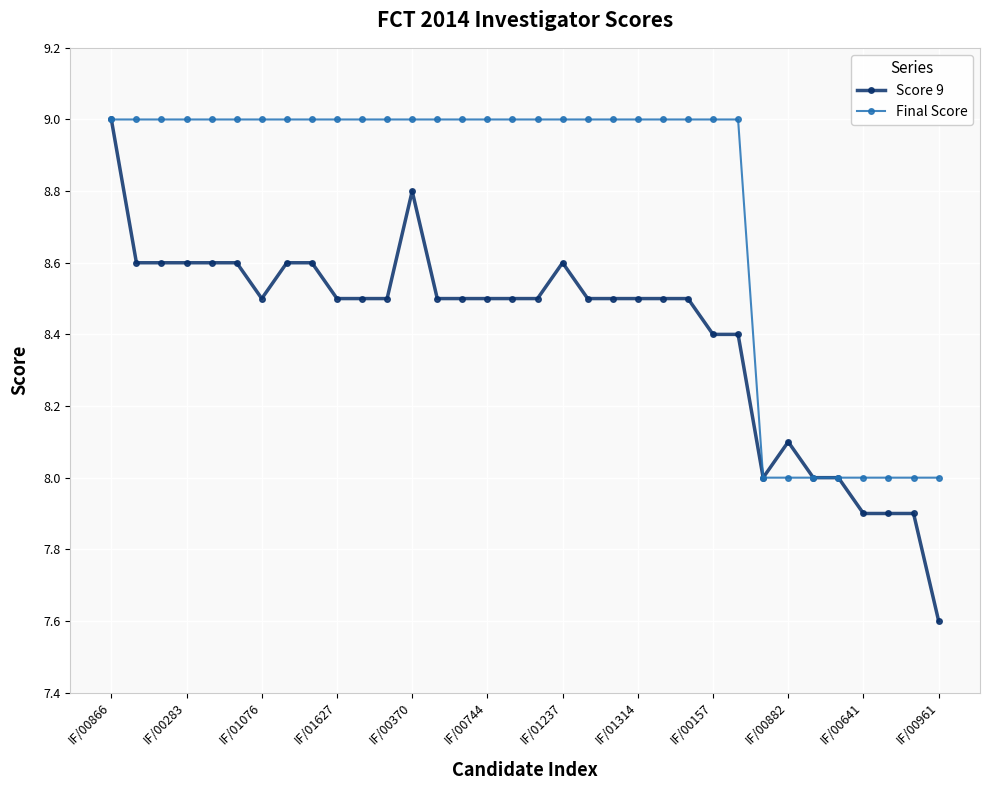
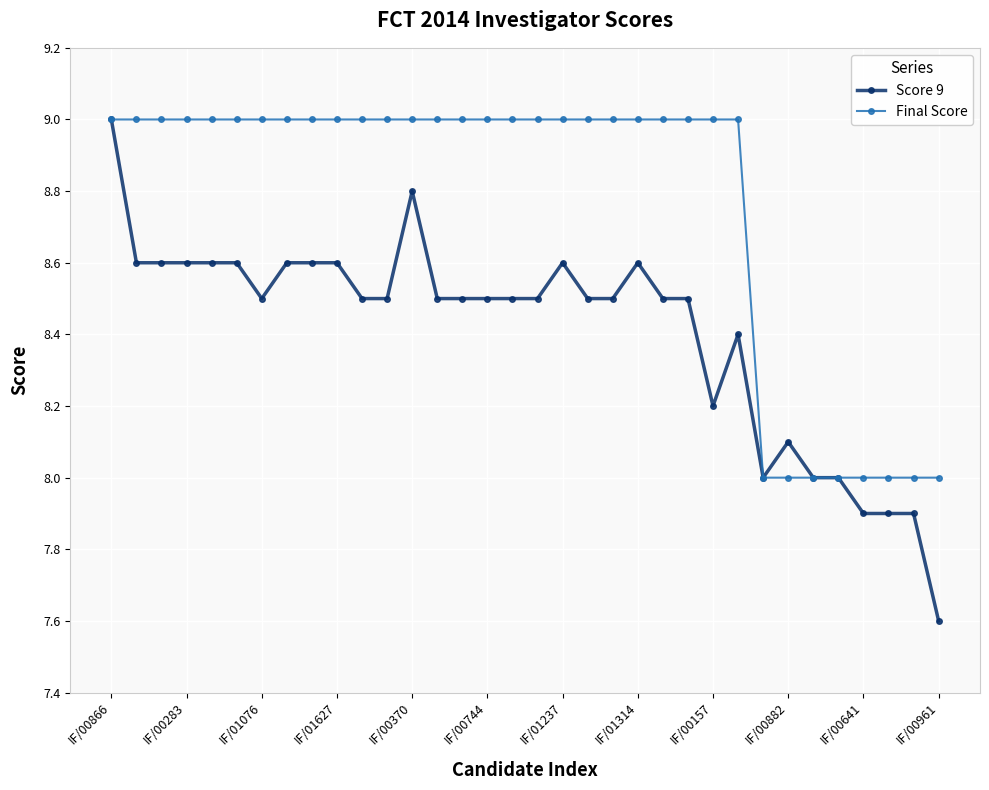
Score 9, IF/01627: 8.5 -> 8.6
Score 9, IF/01314: 8.5 -> 8.6
Score 9, IF/00157: 8.4 -> 8.2
